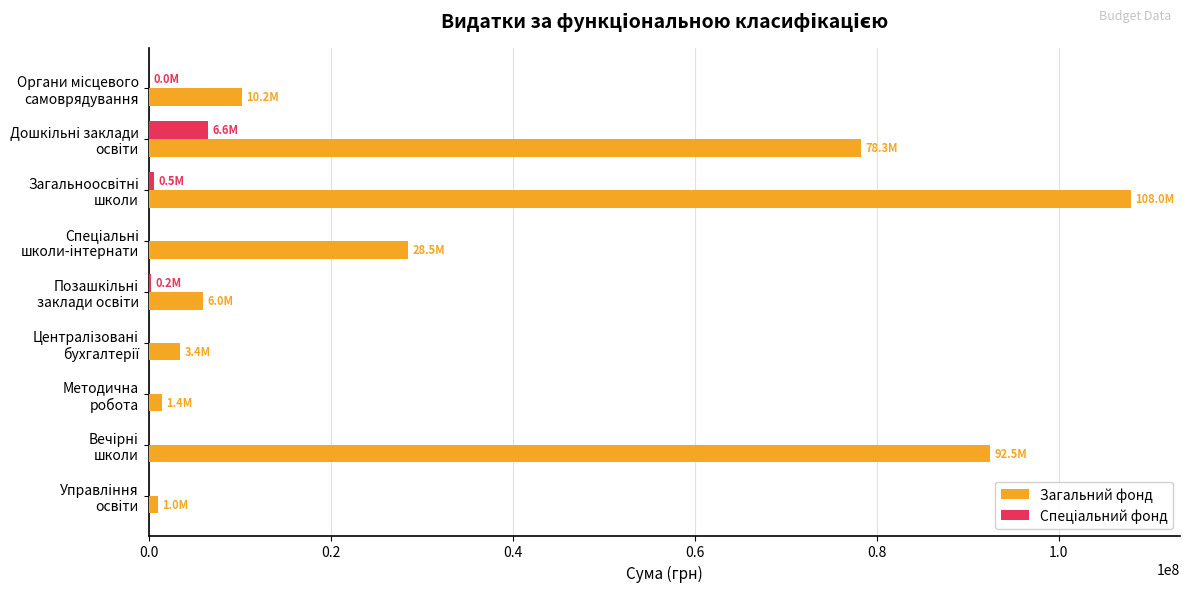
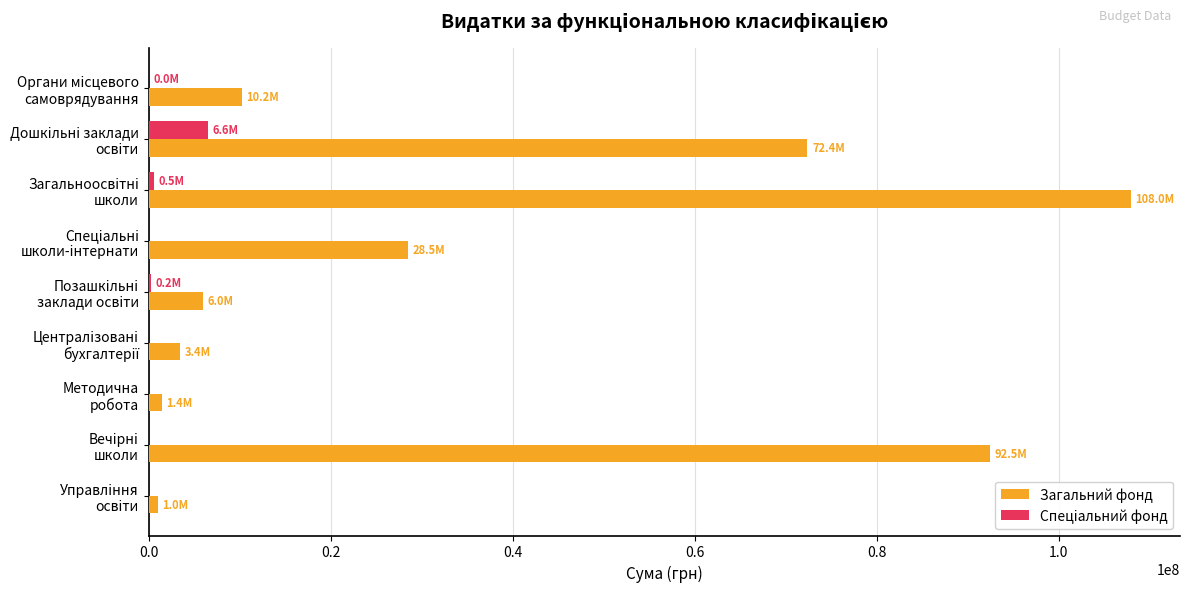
Загальний фонд, Дошкільні заклади освіти: 78.3M -> 72.4M
